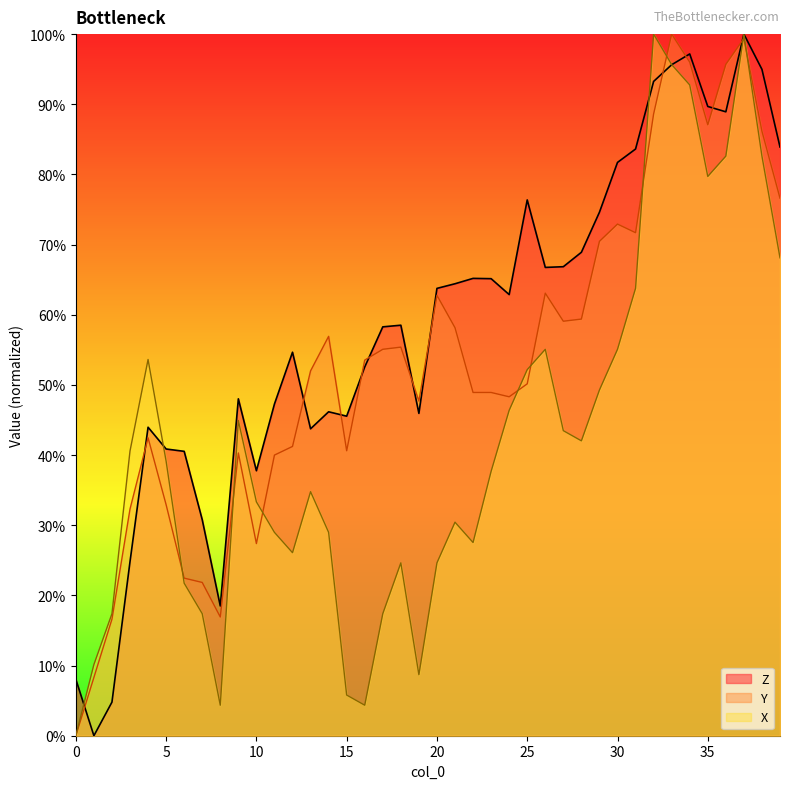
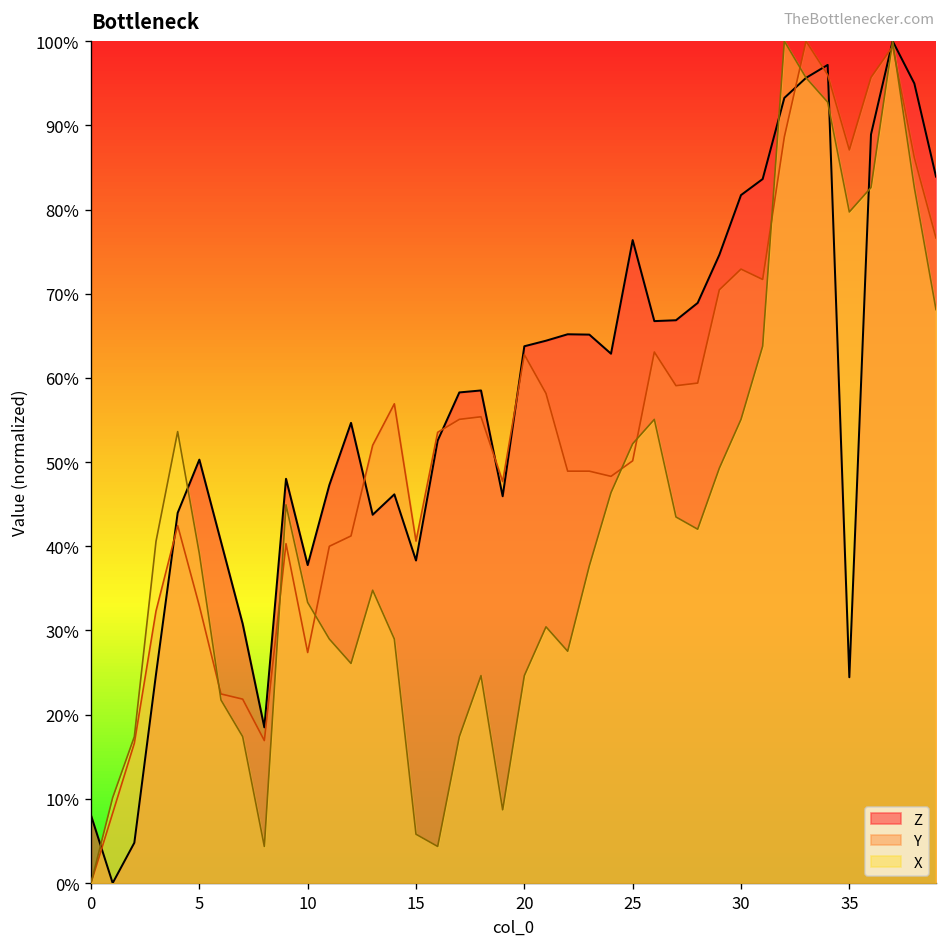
Z, 5: 41% -> 50%
Z, 15: 46% -> 38%
Z, 35: 90% -> 24%
